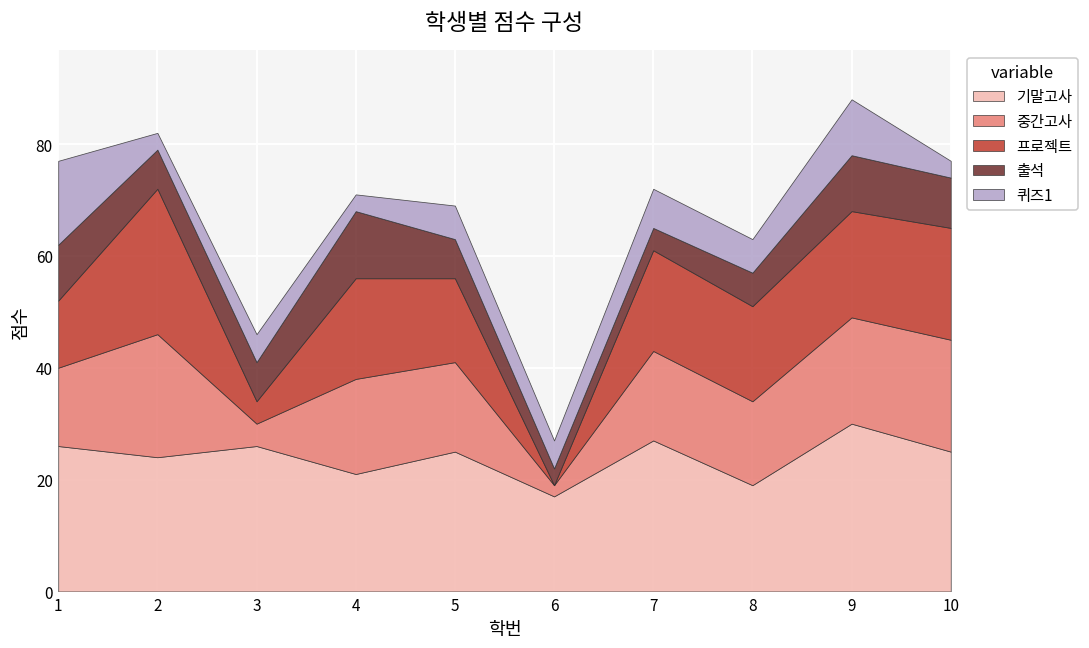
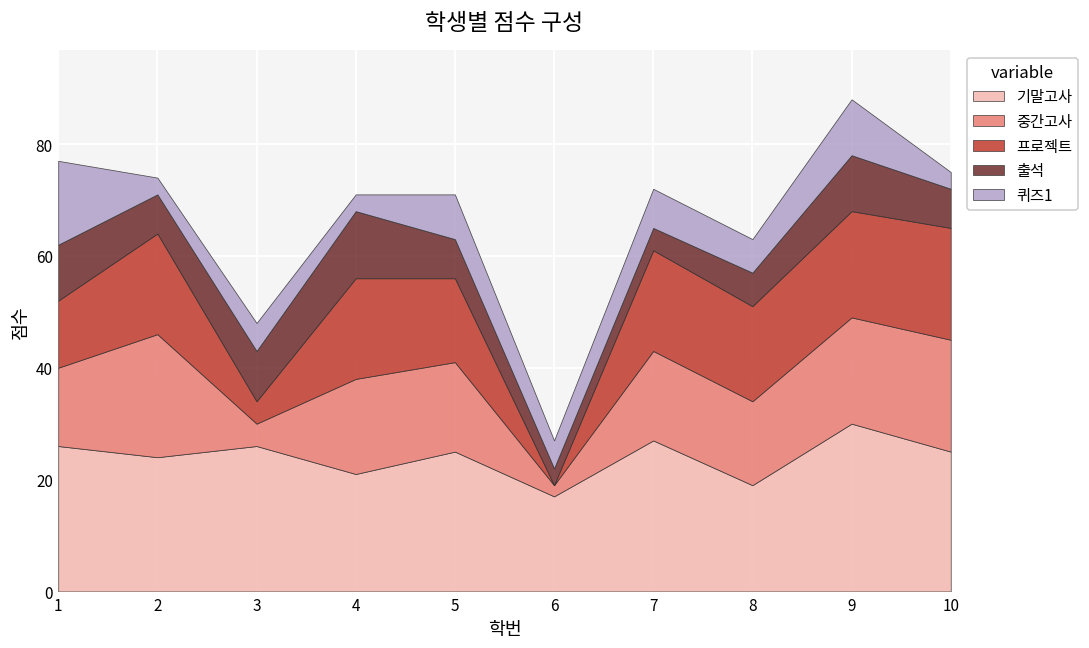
프로젝트, 2: 26 -> 18
출석, 3: 7 -> 9
퀴즈1, 5: 6 -> 8
출석, 10: 9 -> 7
